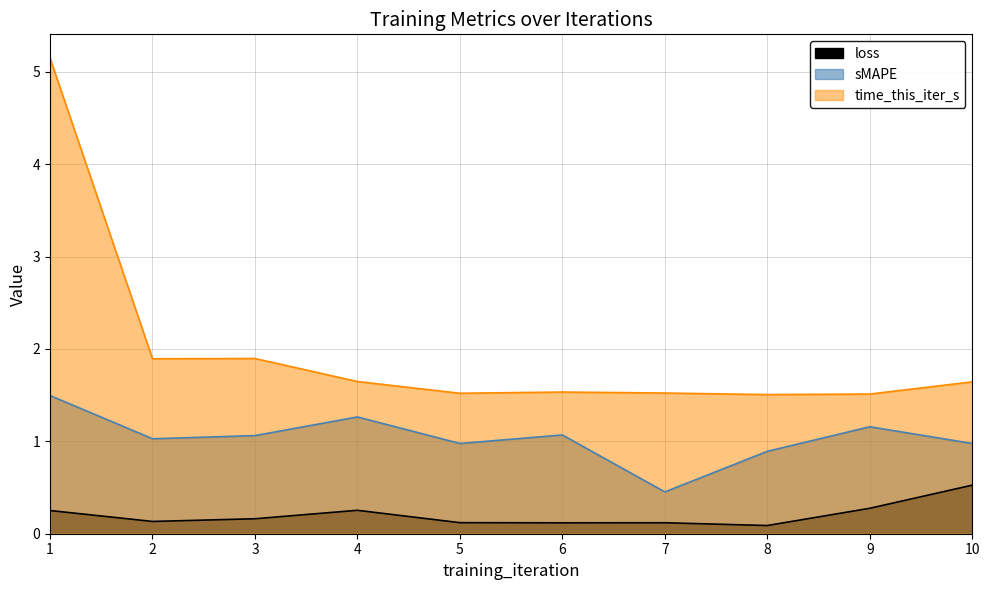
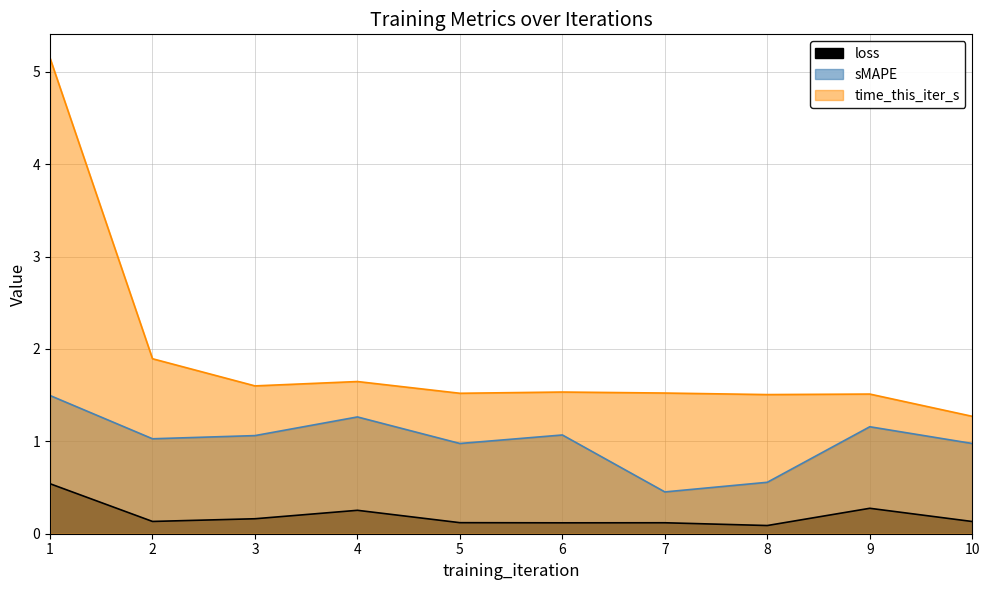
loss, 1: 0.3 -> 0.5
time_this_iter_s, 3: 1.9 -> 1.6
sMAPE, 8: 0.9 -> 0.6
loss, 10: 0.5 -> 0.1
time_this_iter_s, 10: 1.6 -> 1.3
